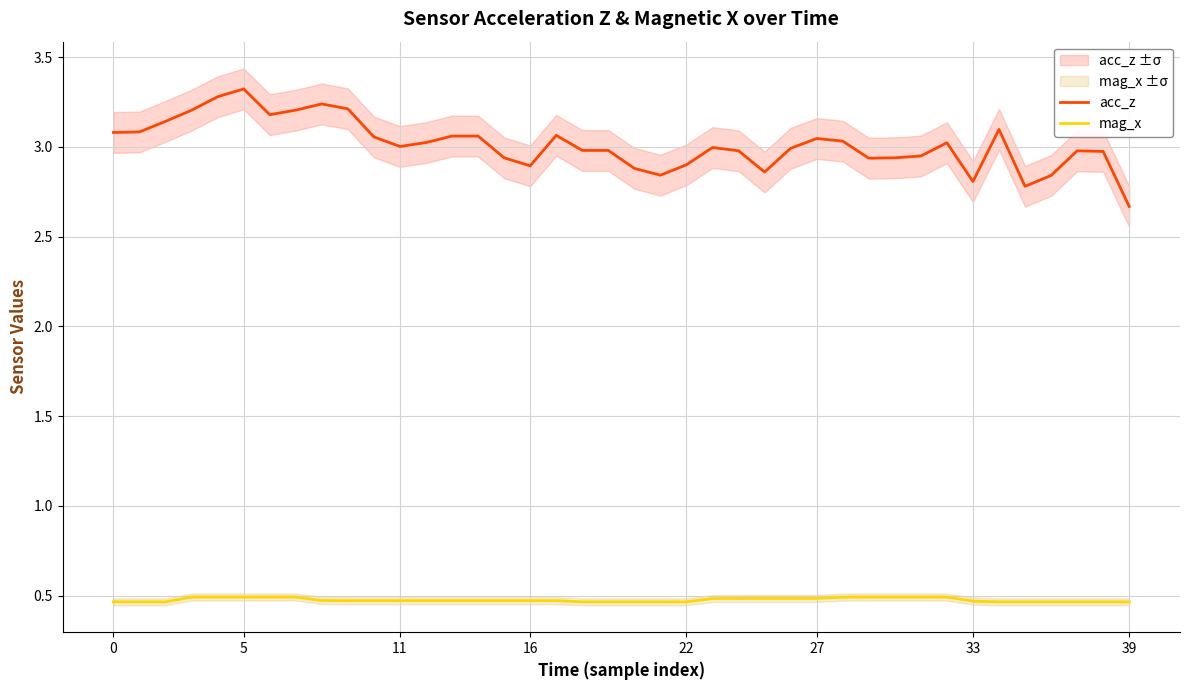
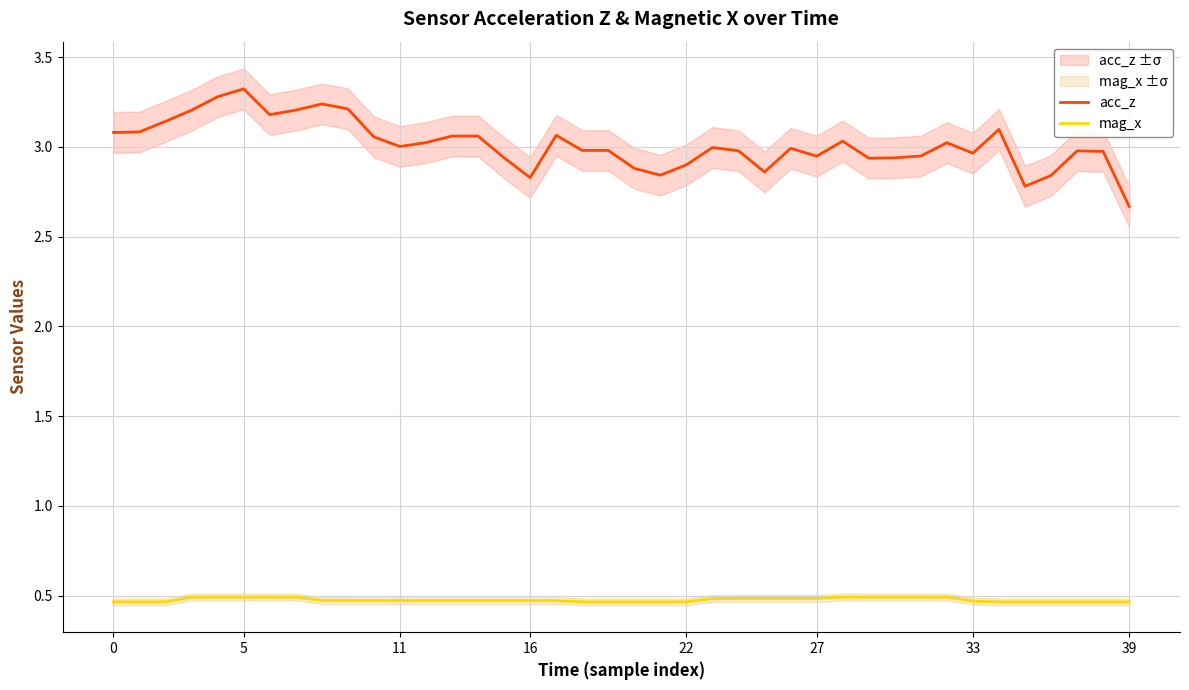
acc_z, 16: 2.89 -> 2.83
acc_z, 27: 3.05 -> 2.95
acc_z, 33: 2.81 -> 2.96
